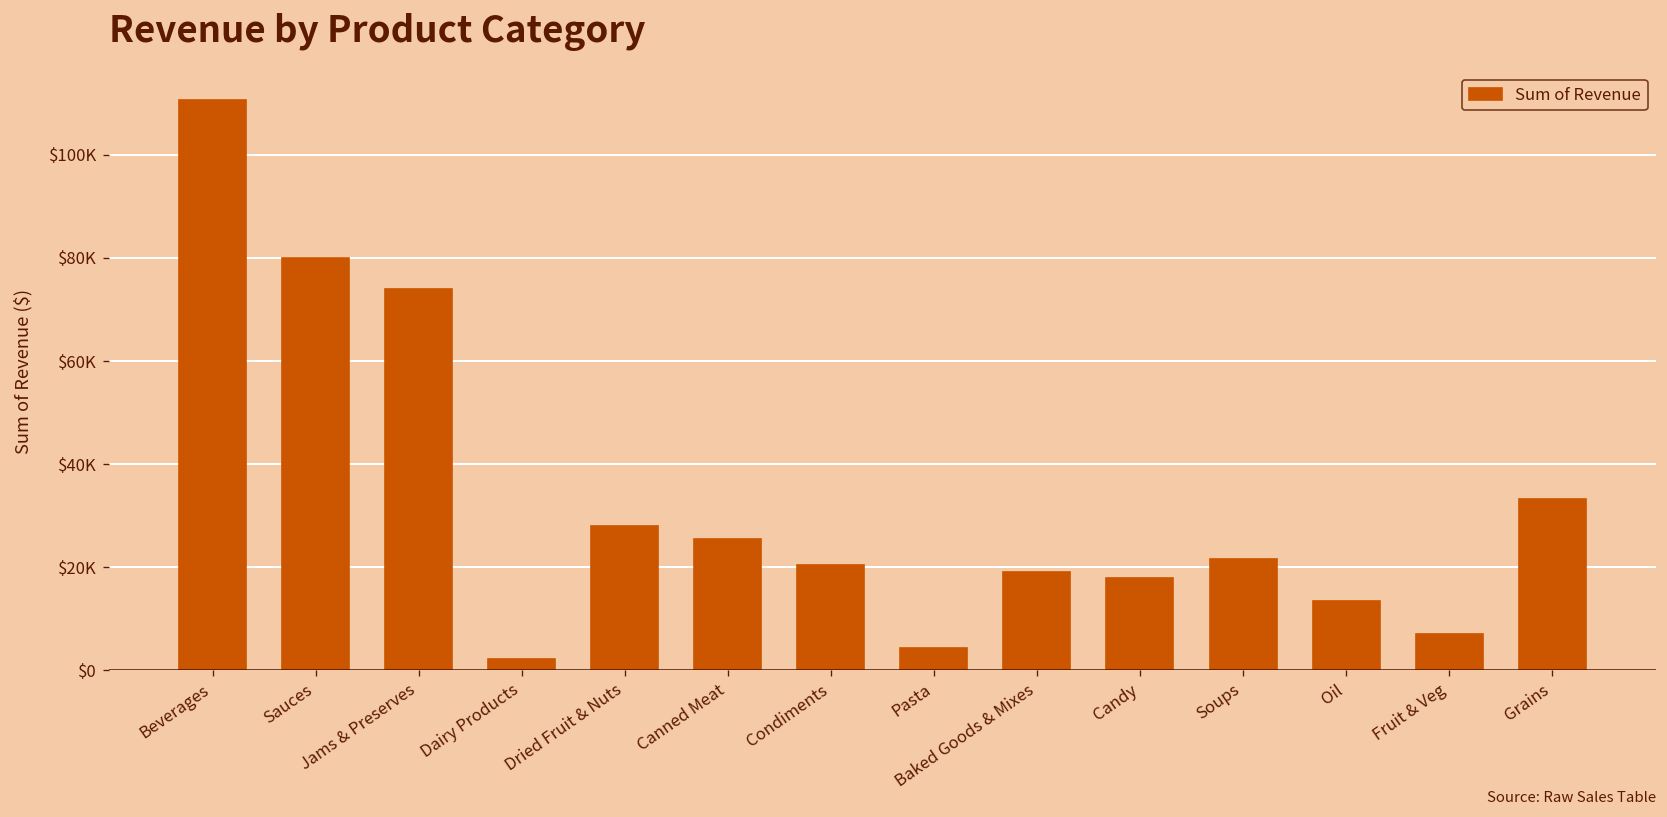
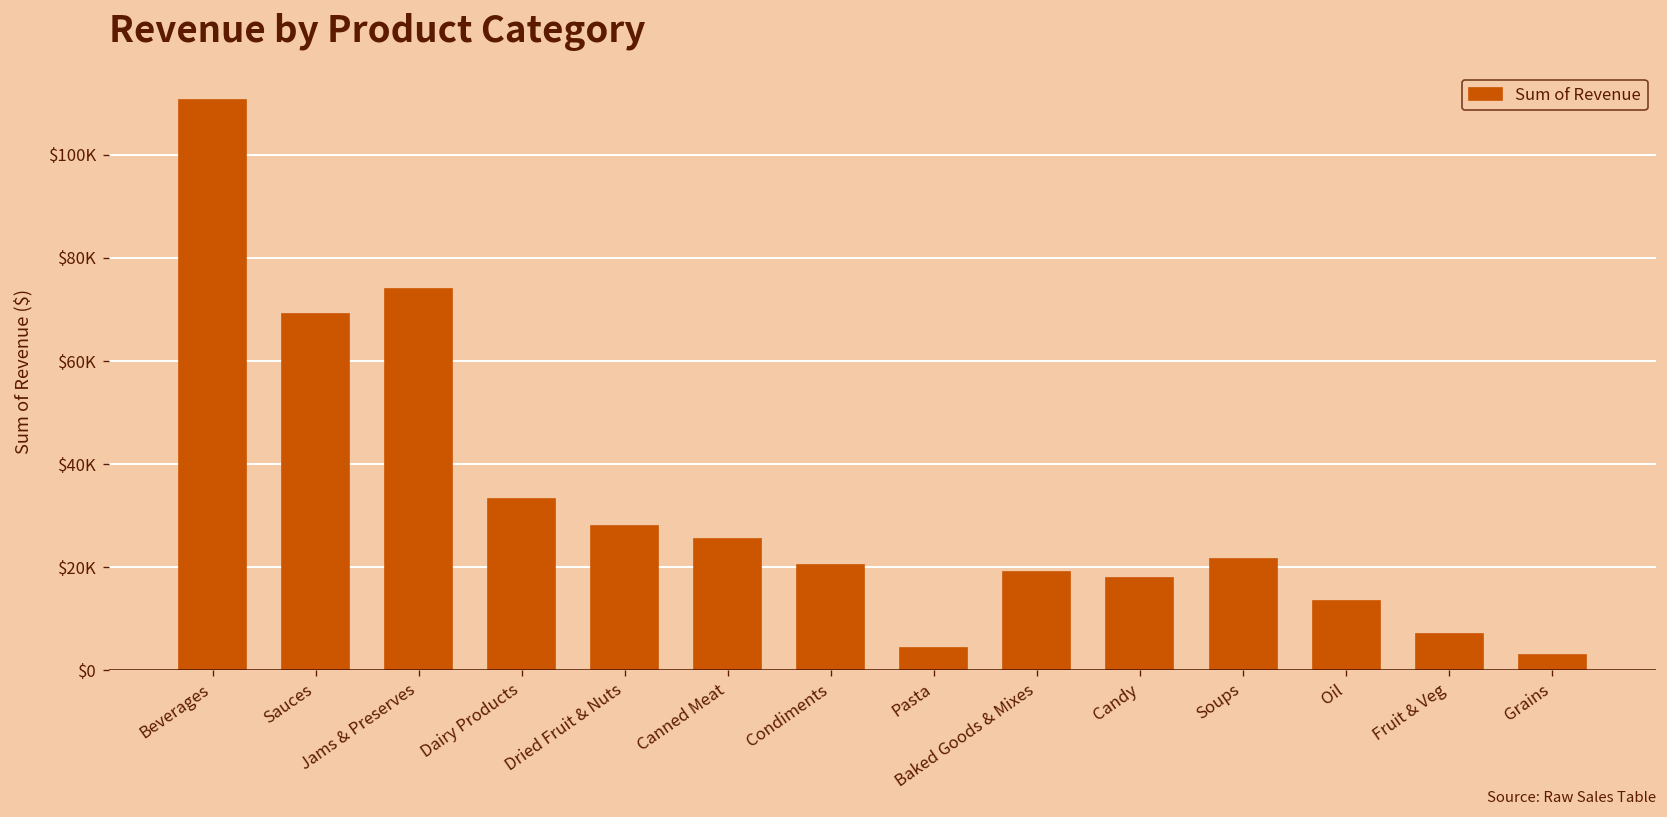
Sauces: $80000 -> $69000
Dairy Products: $2000 -> $33000
Grains: $33000 -> $3000
